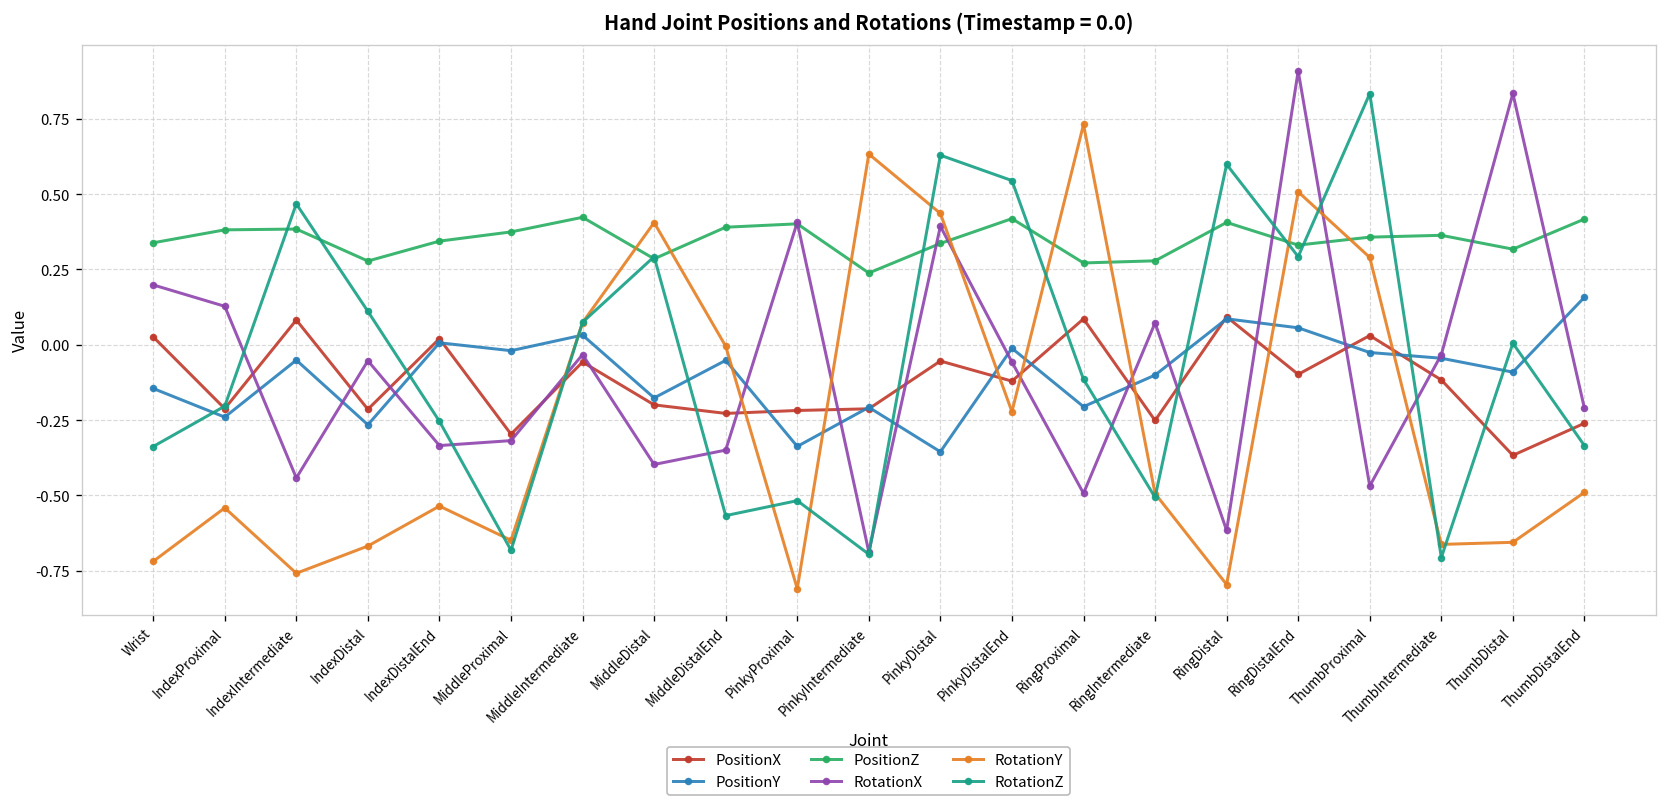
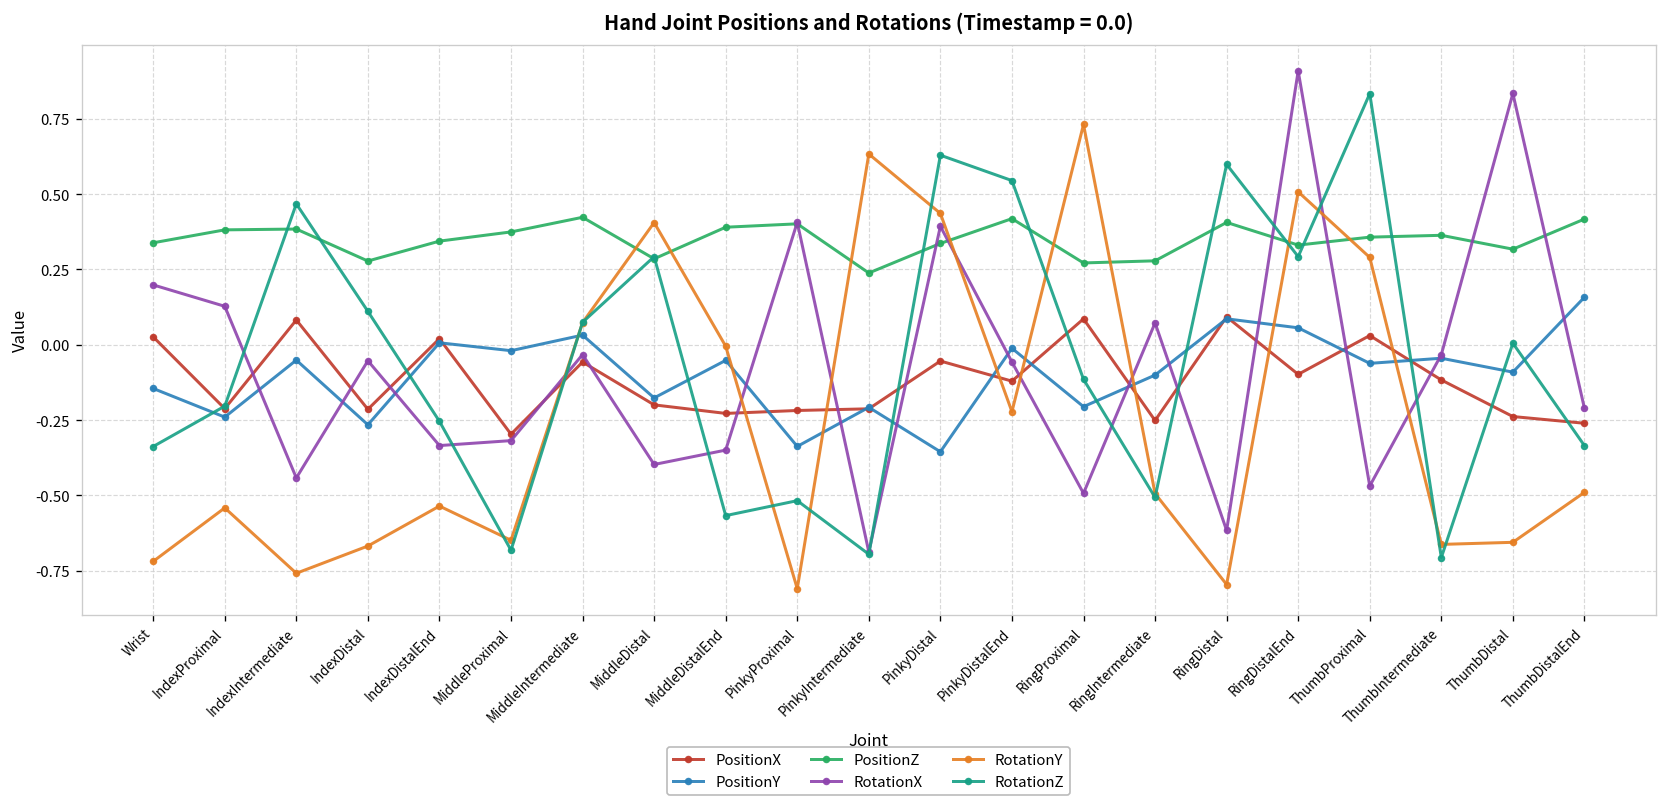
PositionY, ThumbProximal: -0.03 -> -0.06
PositionX, ThumbDistal: -0.37 -> -0.24
